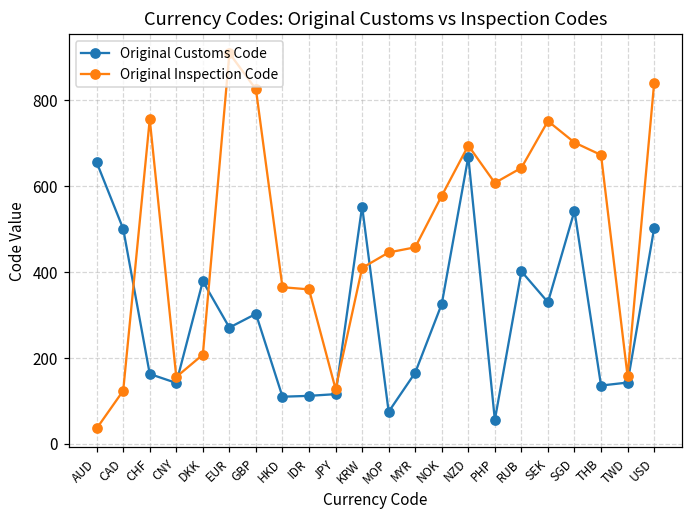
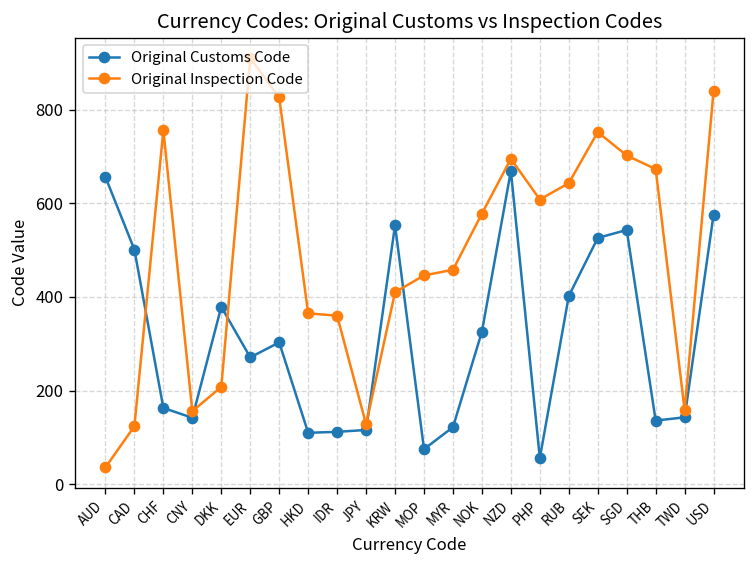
Original Customs Code, MYR: 170 -> 120
Original Customs Code, SEK: 330 -> 530
Original Customs Code, USD: 500 -> 580
